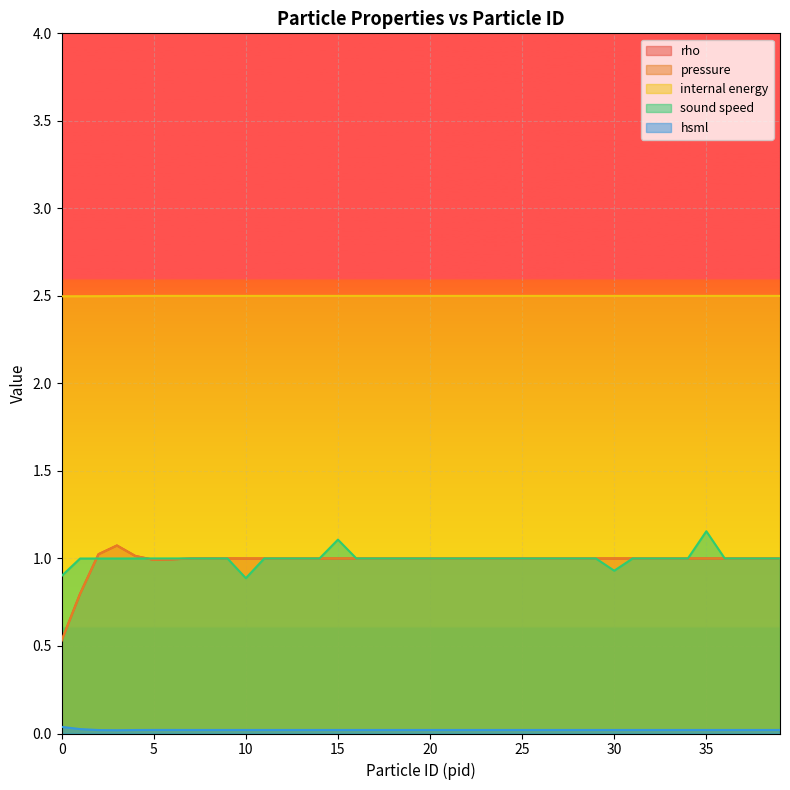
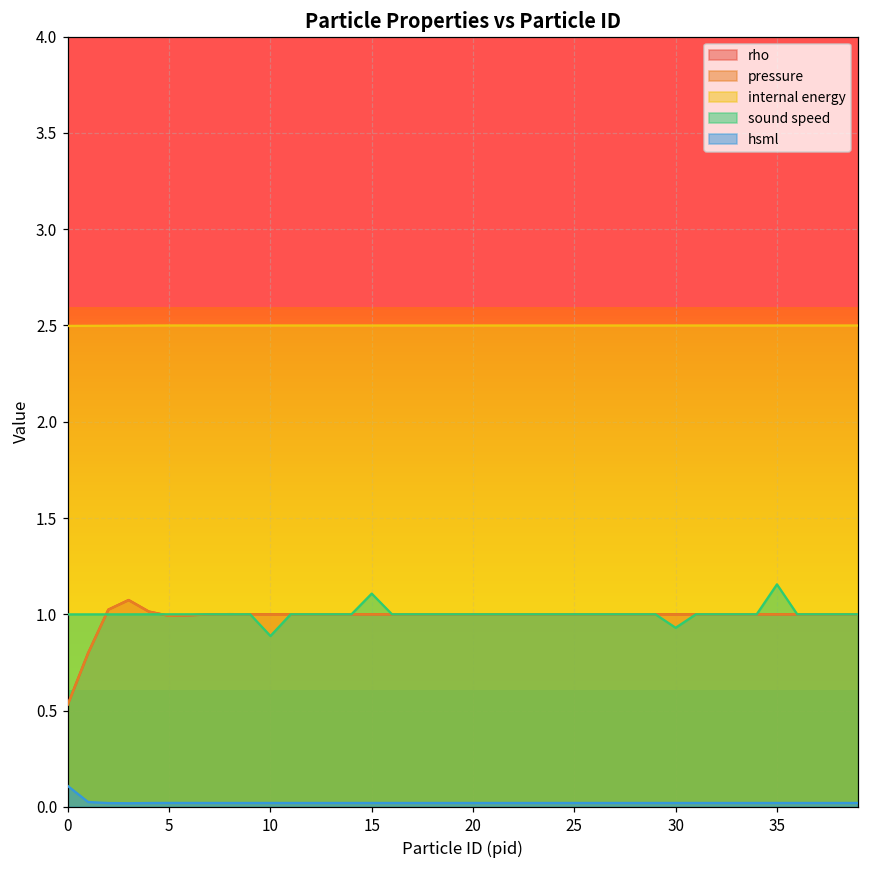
sound speed, 0: 0.90 -> 1.00
hsml, 0: 0.04 -> 0.11
